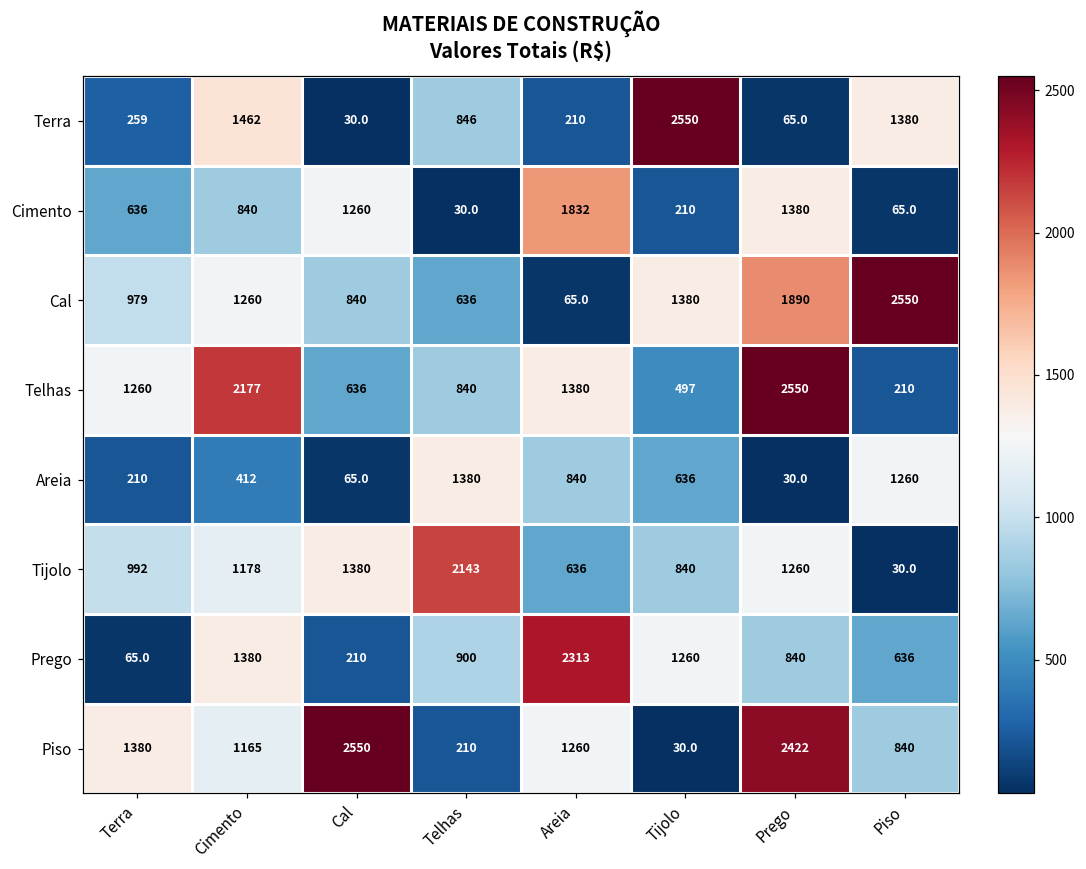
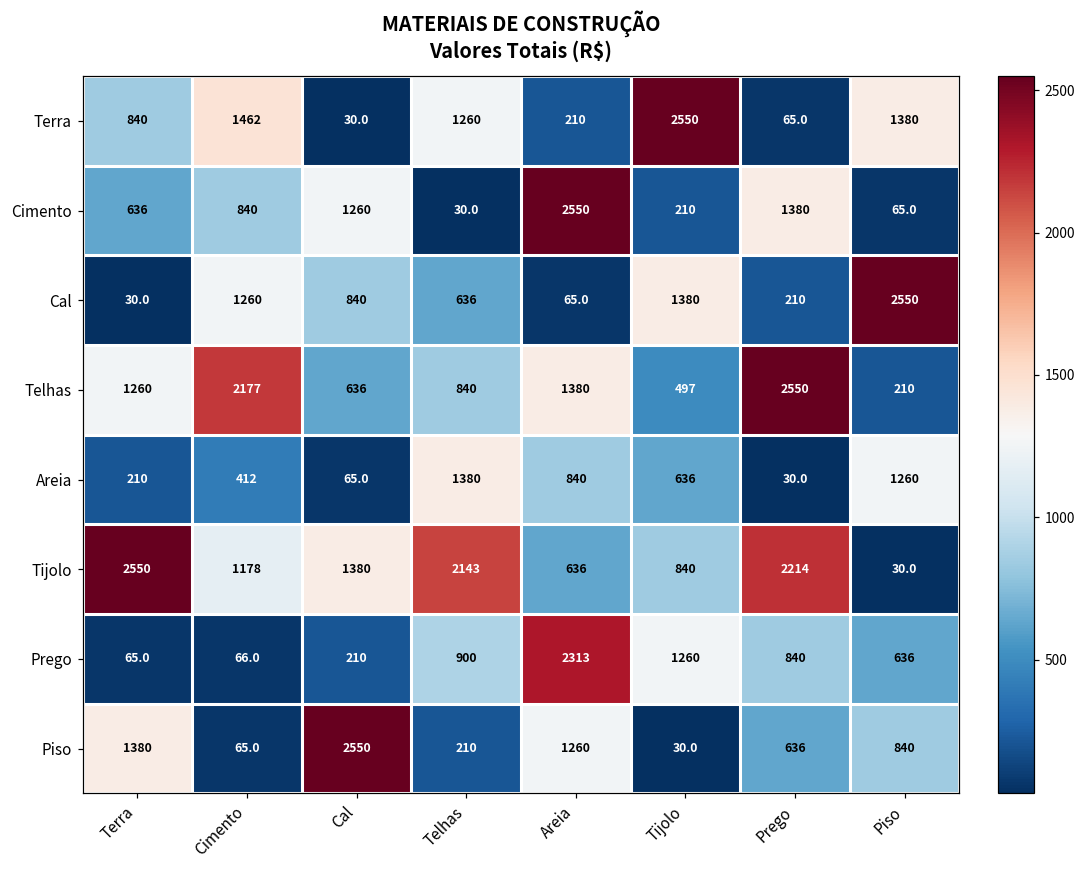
Terra, Terra: 259 -> 840
Terra, Telhas: 846 -> 1260
Cimento, Areia: 1832 -> 2550
Cal, Terra: 979 -> 30.0
Cal, Prego: 1890 -> 210
Tijolo, Terra: 992 -> 2550
Tijolo, Prego: 1260 -> 2214
Prego, Cimento: 1380 -> 66.0
Piso, Cimento: 1165 -> 65.0
Piso, Prego: 2422 -> 636
